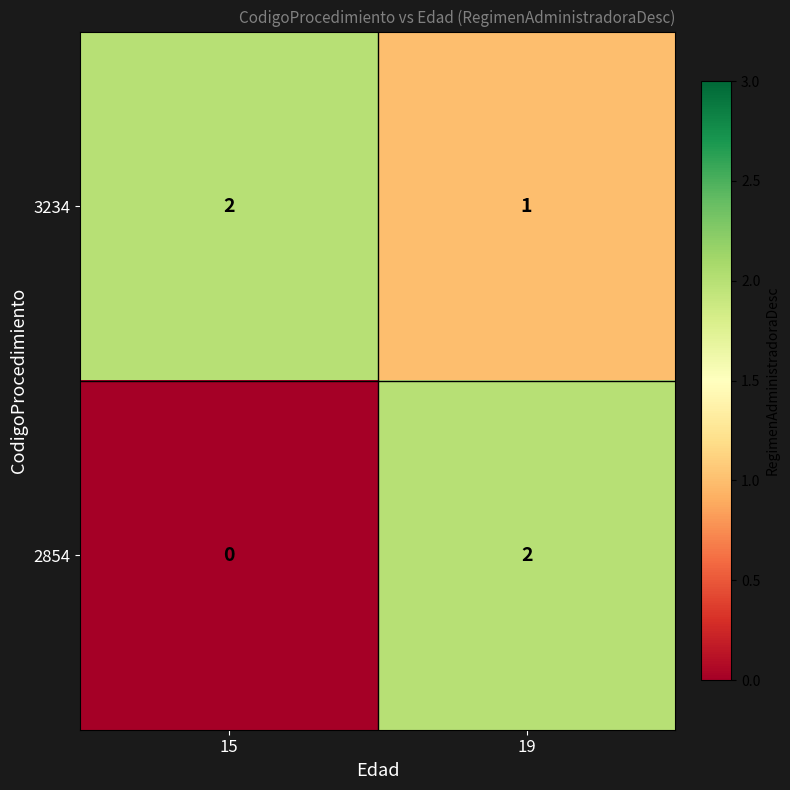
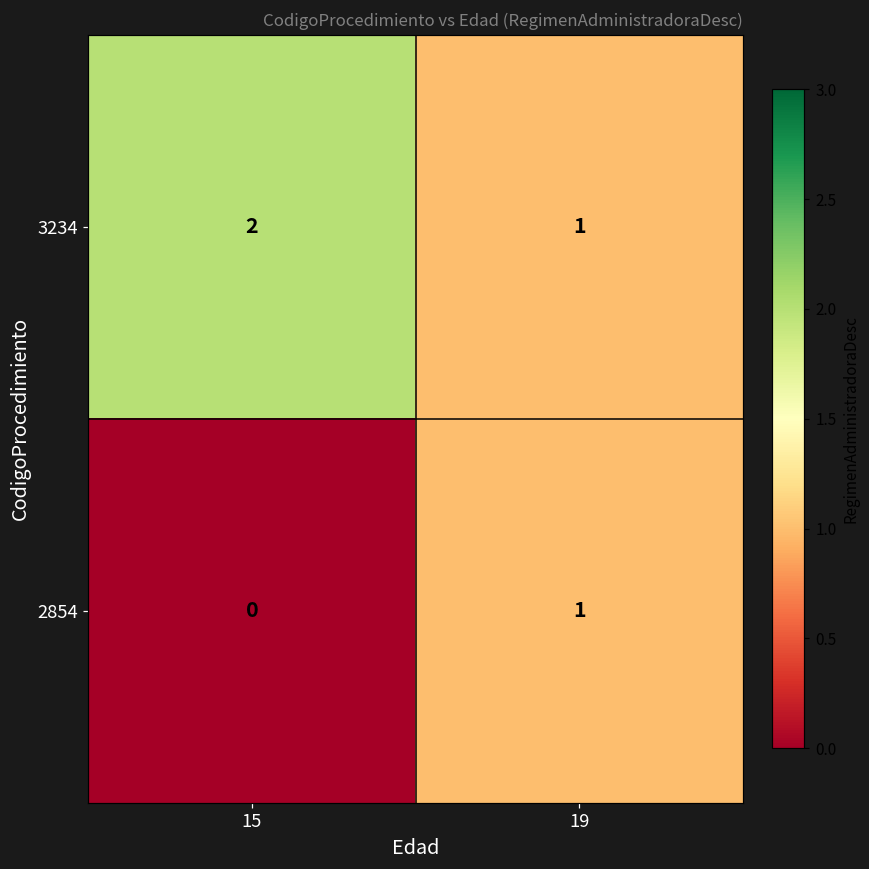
2854, 19: 2 -> 1
